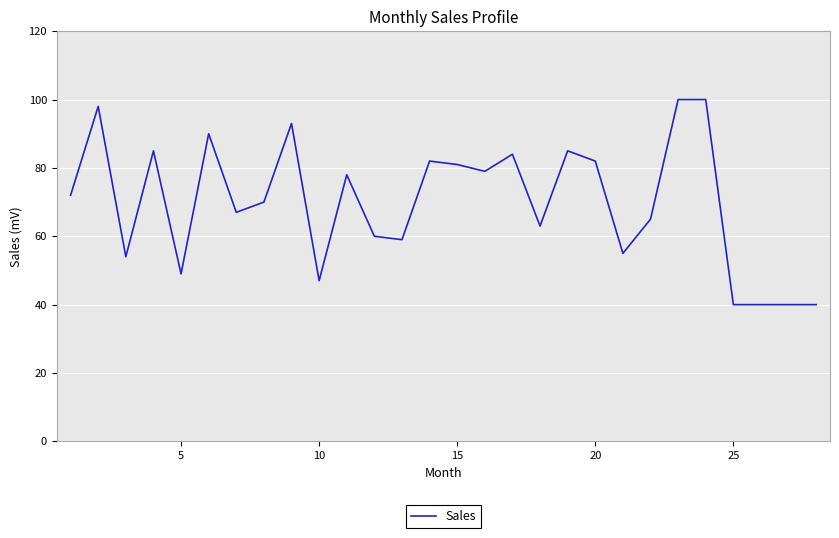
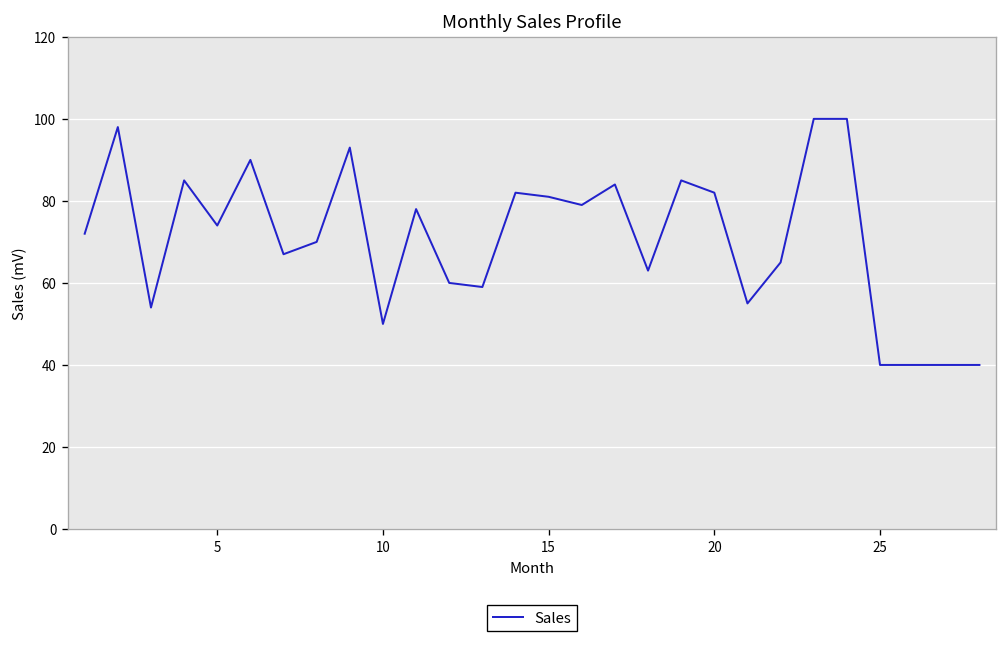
5: 49 -> 74
10: 47 -> 50
